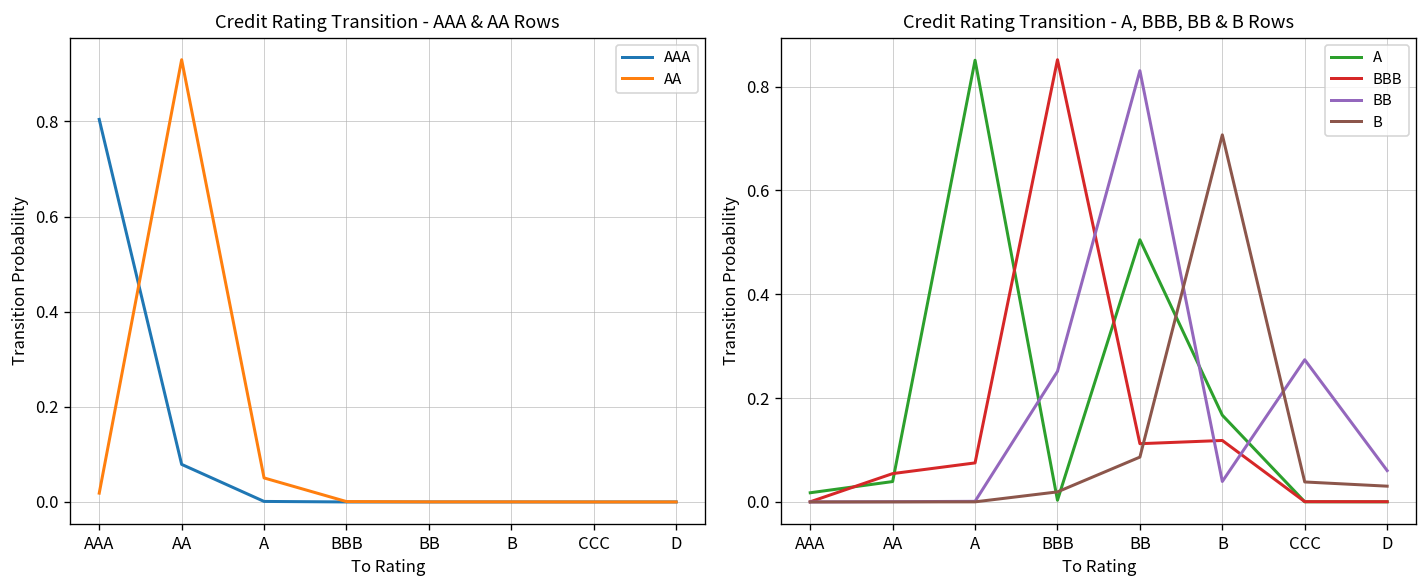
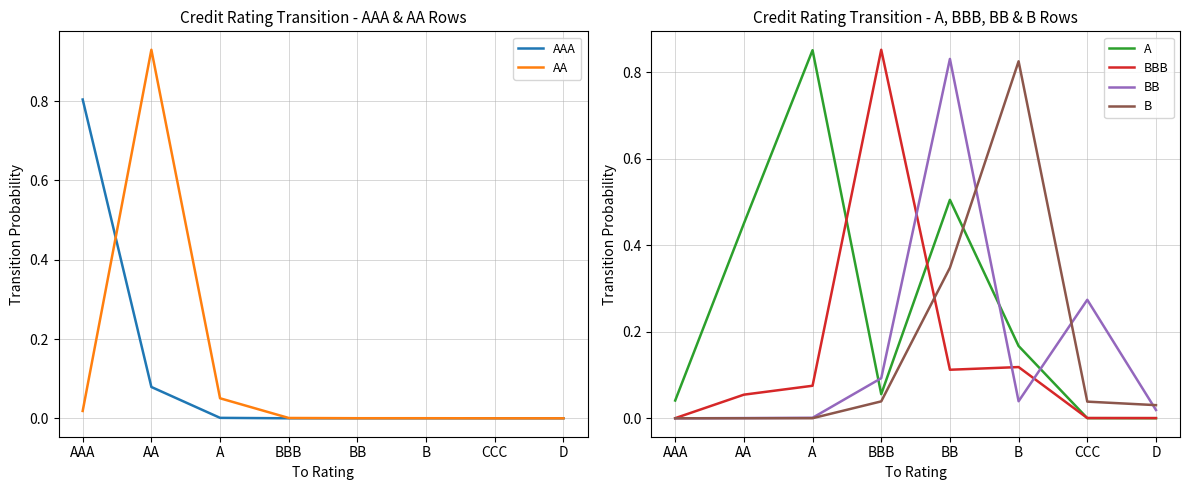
Credit Rating Transition - A, BBB, BB & B Rows, A, AAA: 0.02 -> 0.04
Credit Rating Transition - A, BBB, BB & B Rows, A, AA: 0.04 -> 0.45
Credit Rating Transition - A, BBB, BB & B Rows, A, BBB: 0.00 -> 0.06
Credit Rating Transition - A, BBB, BB & B Rows, BB, BBB: 0.25 -> 0.09
Credit Rating Transition - A, BBB, BB & B Rows, B, BBB: 0.02 -> 0.04
Credit Rating Transition - A, BBB, BB & B Rows, B, BB: 0.09 -> 0.35
Credit Rating Transition - A, BBB, BB & B Rows, B, B: 0.71 -> 0.83
Credit Rating Transition - A, BBB, BB & B Rows, BB, D: 0.06 -> 0.02
